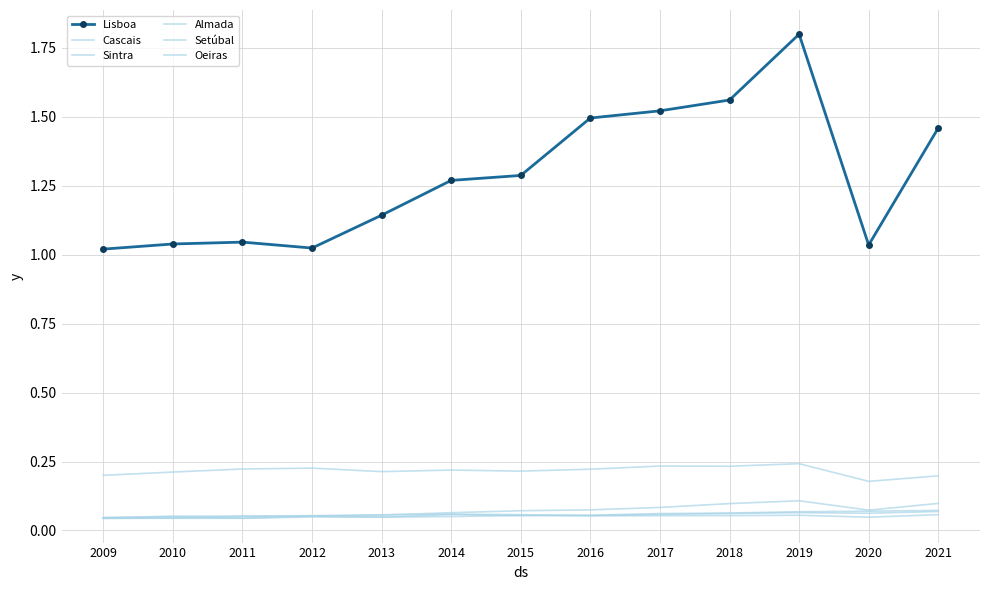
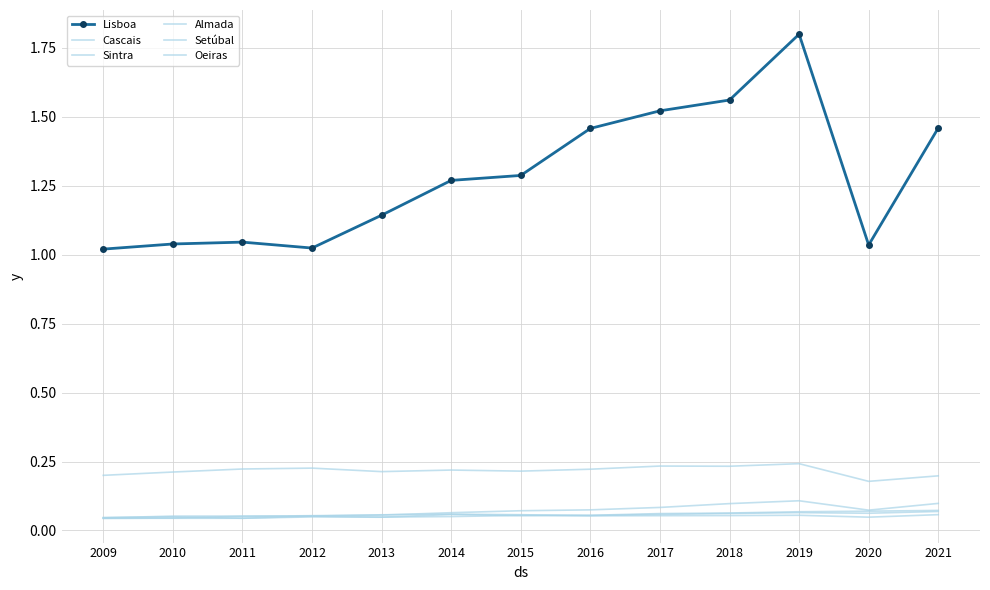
Lisboa, 2016: 1.50 -> 1.46
